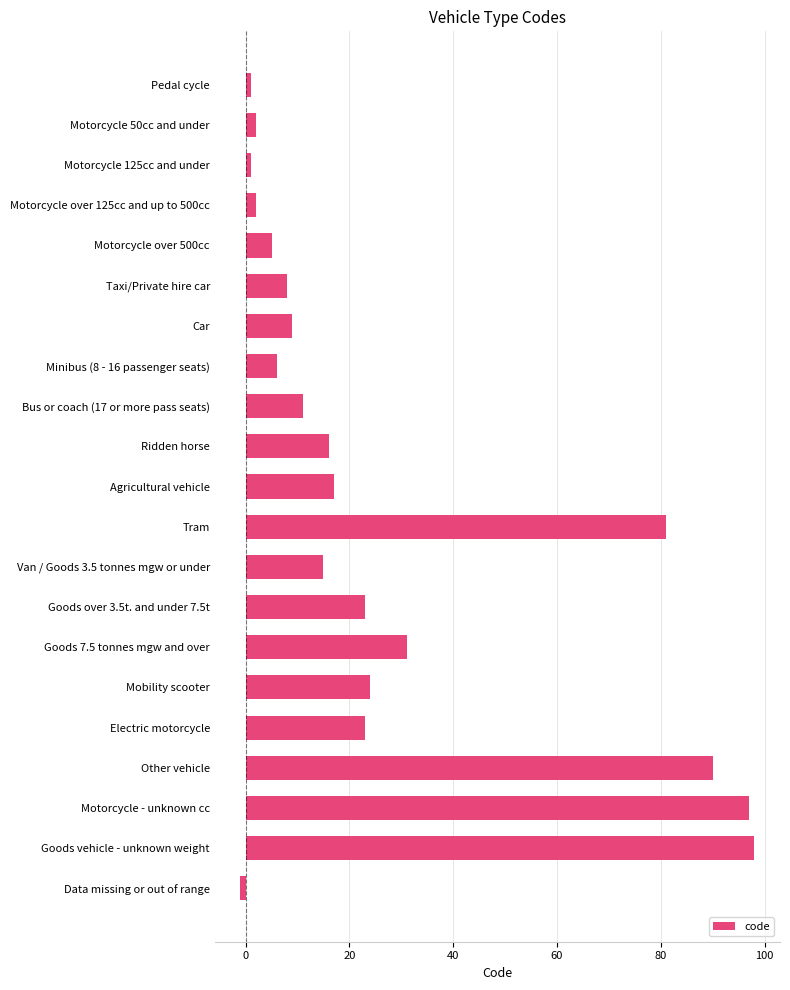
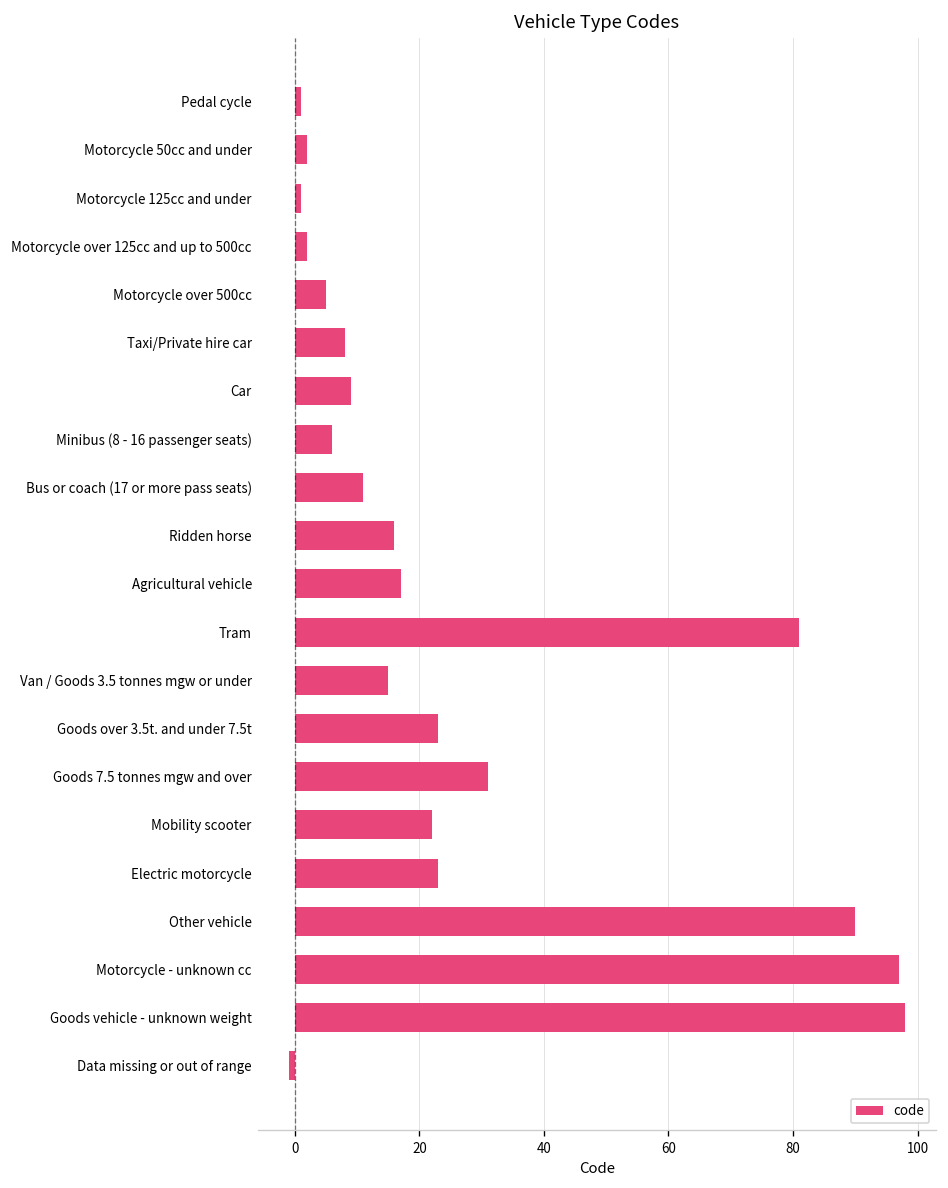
Mobility scooter: 24 -> 22
